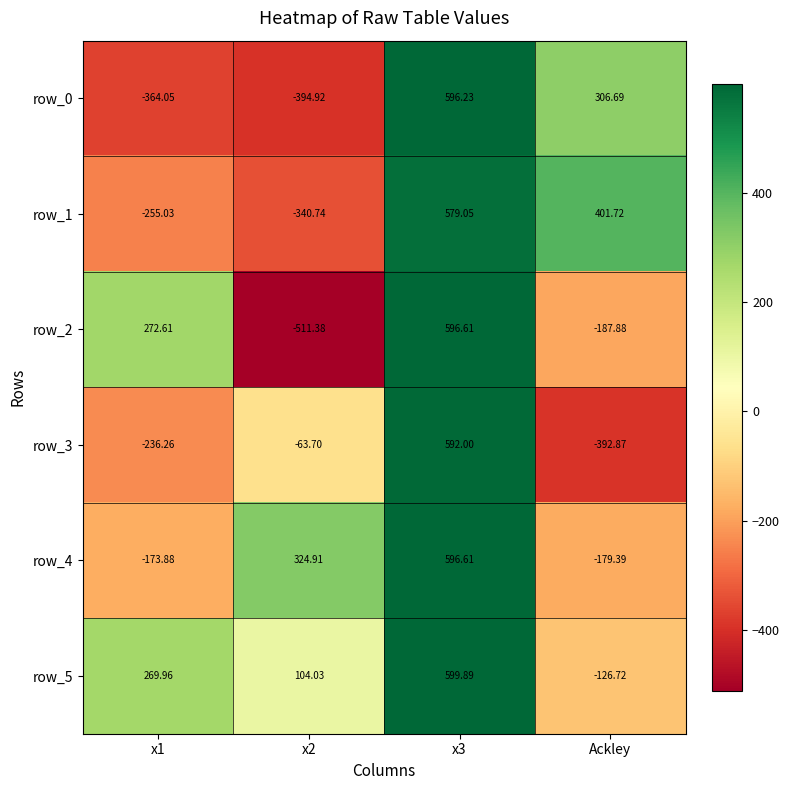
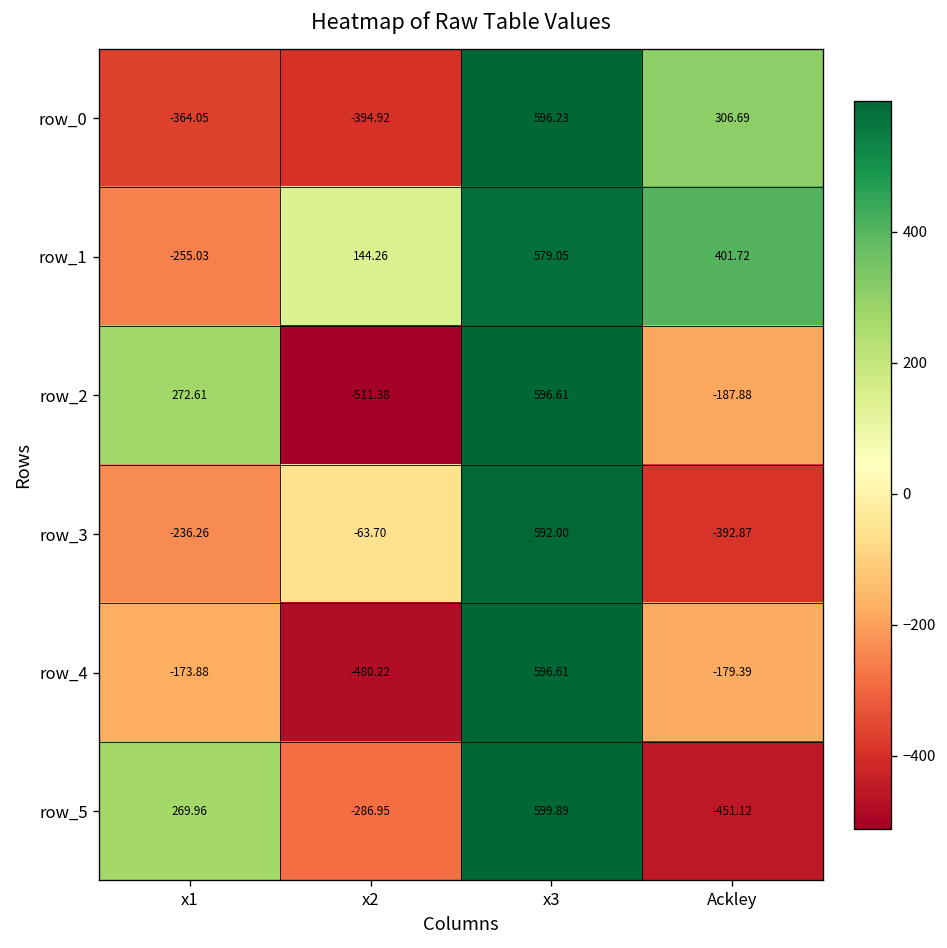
row_1, x2: -340.74 -> 144.26
row_4, x2: 324.91 -> -480.22
row_5, x2: 104.03 -> -286.95
row_5, Ackley: -126.72 -> -451.12
